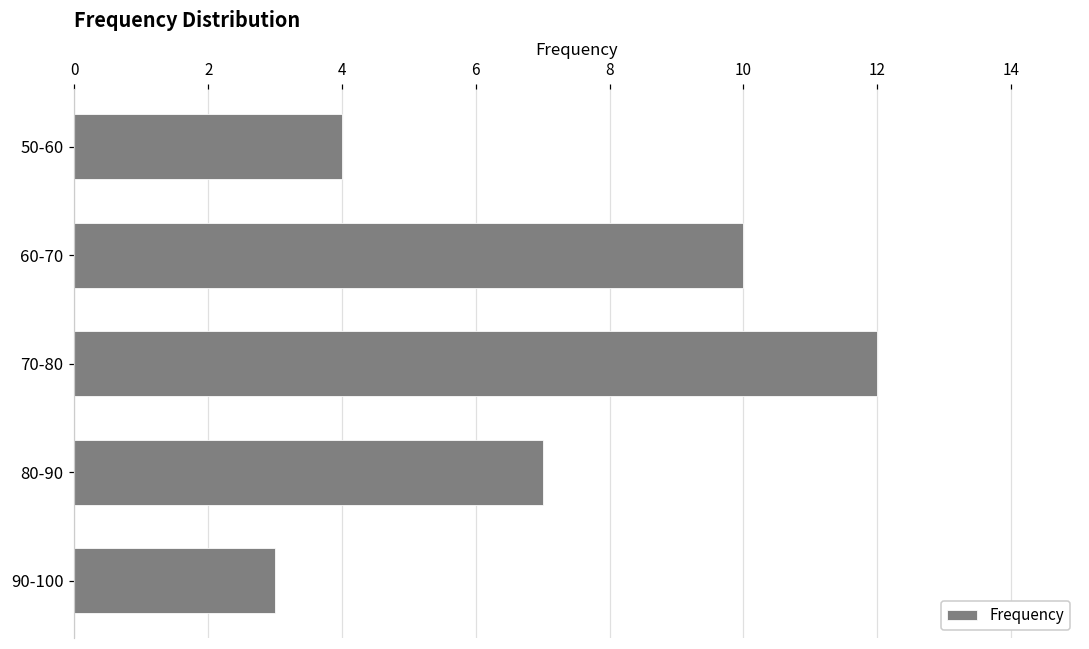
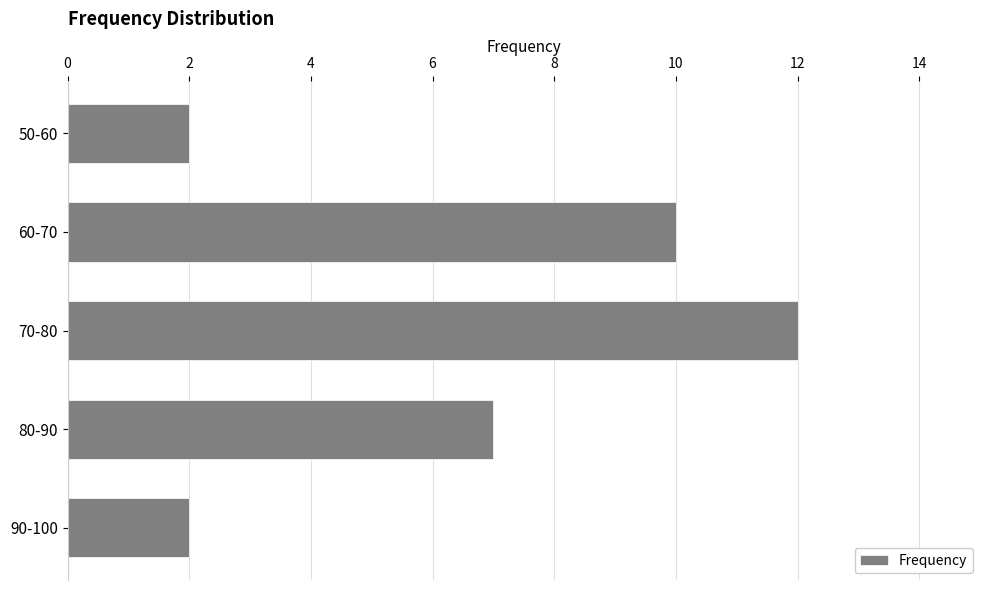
50-60: 4 -> 2
90-100: 3 -> 2
